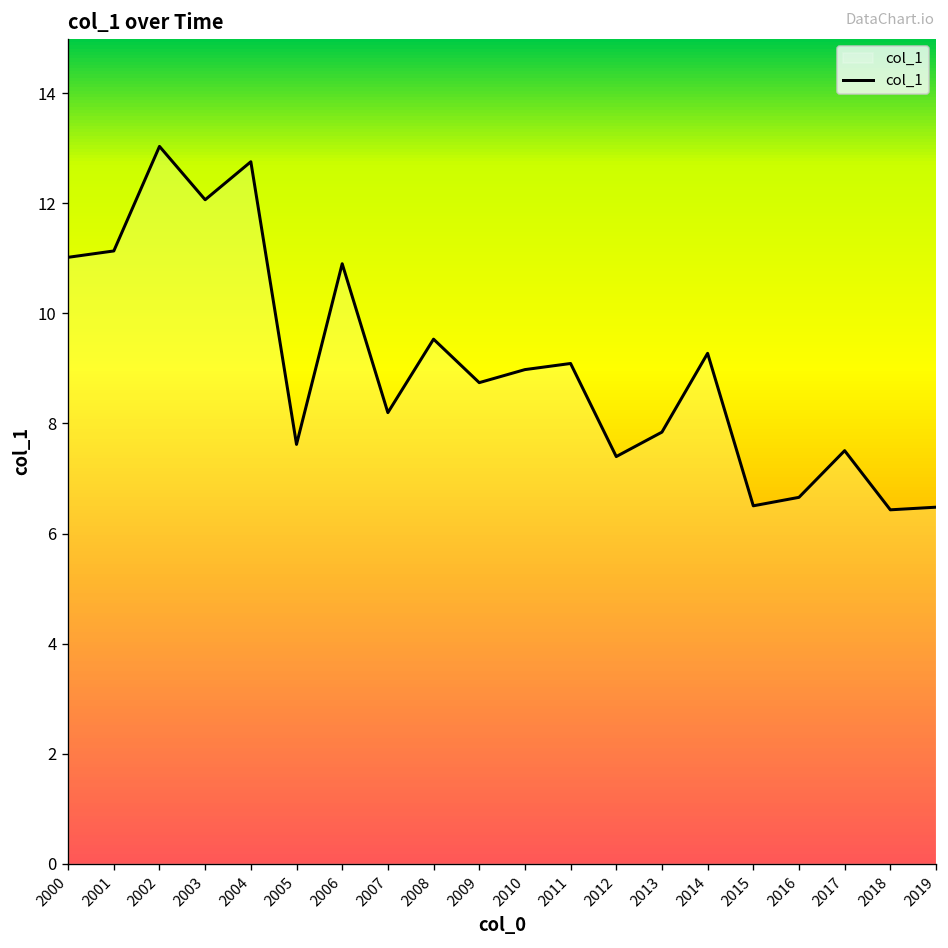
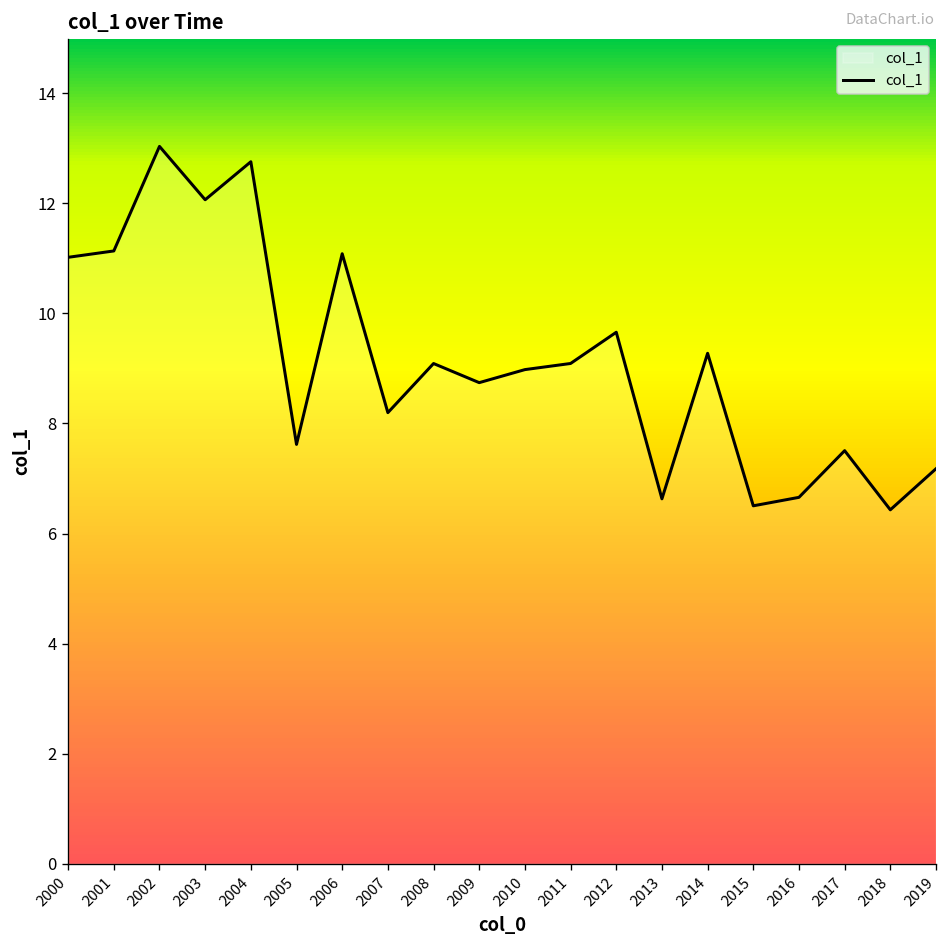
2006: 10.9 -> 11.1
2008: 9.5 -> 9.1
2012: 7.4 -> 9.7
2013: 7.8 -> 6.6
2019: 6.5 -> 7.2
